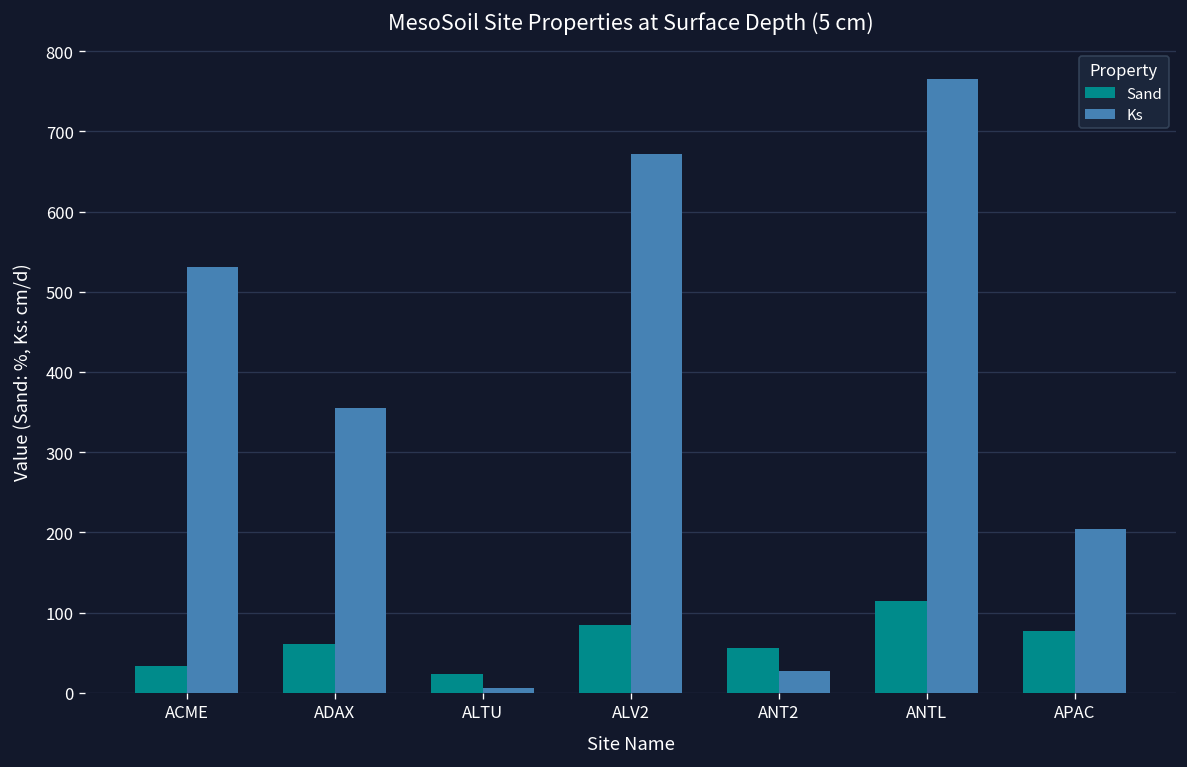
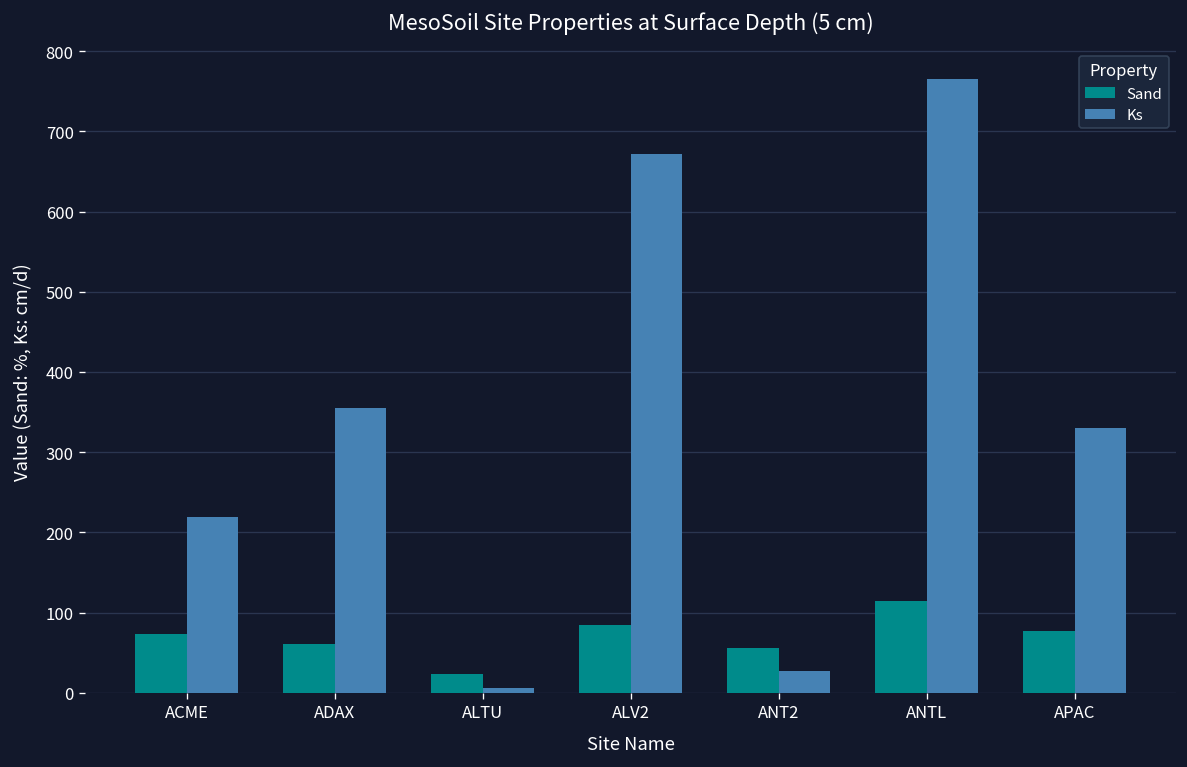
Sand, ACME: 30 -> 70
Ks, ACME: 530 -> 220
Ks, APAC: 200 -> 330
